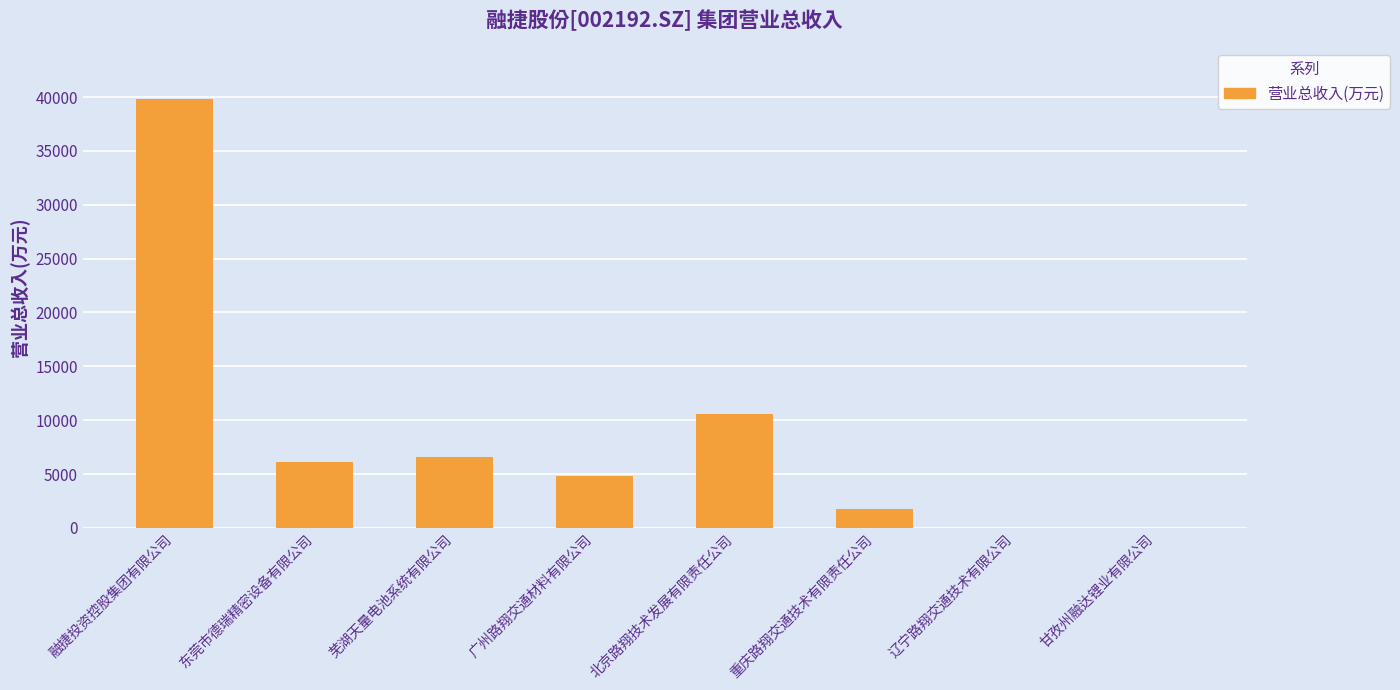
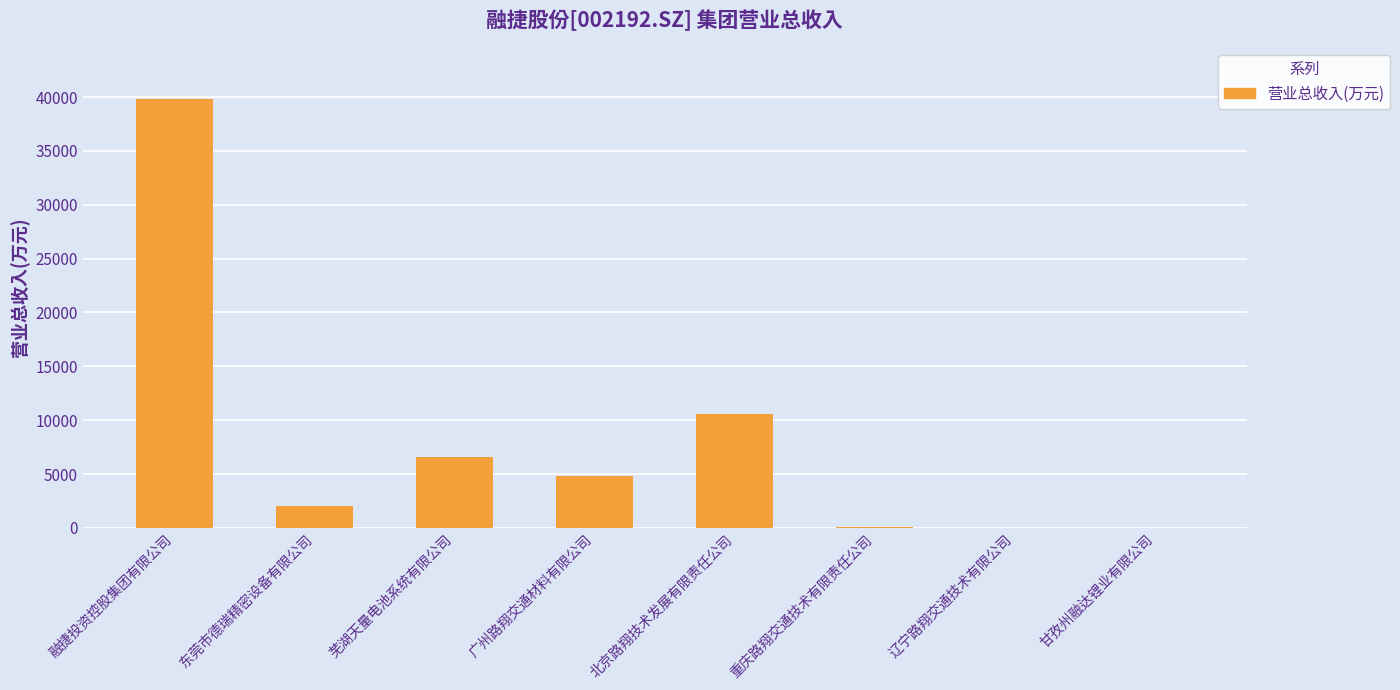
东莞市德瑞精密设备有限公司: 6100 -> 2000
重庆路翔交通技术有限责任公司: 1800 -> 0
